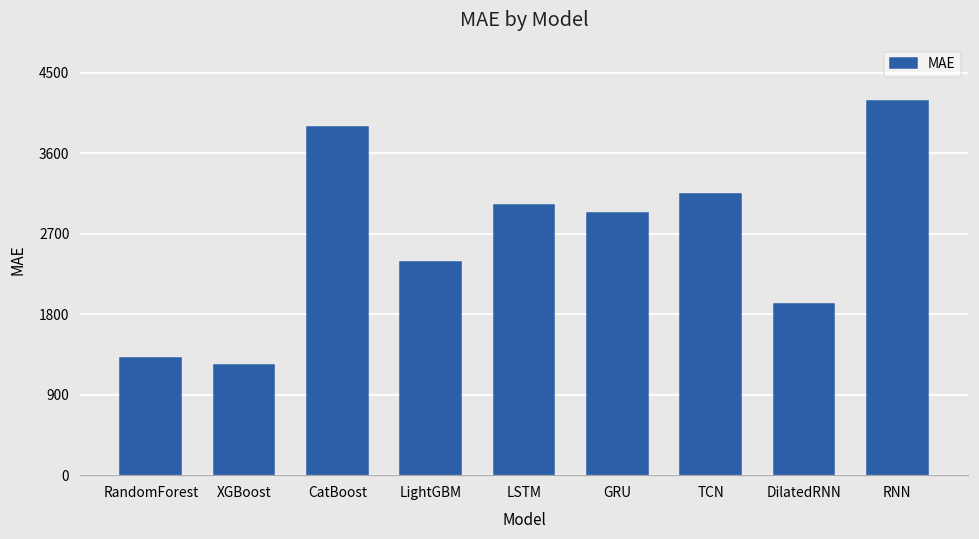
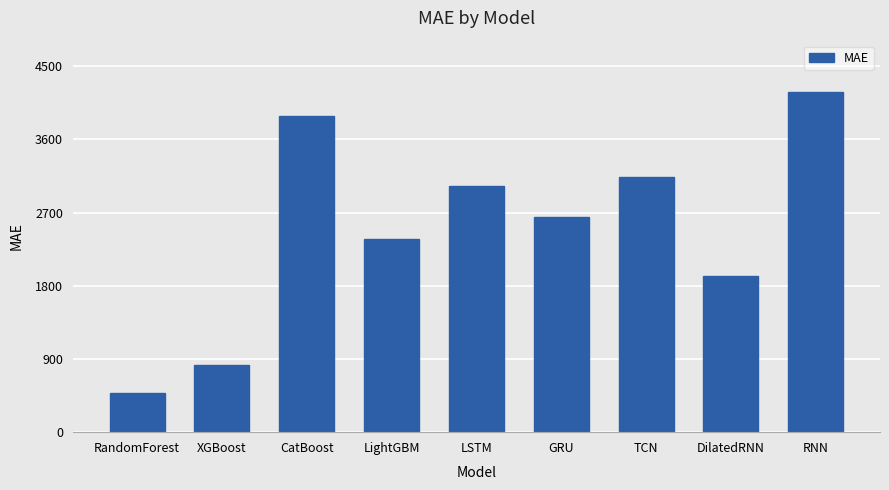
RandomForest: 1300 -> 500
XGBoost: 1200 -> 800
GRU: 2900 -> 2600
